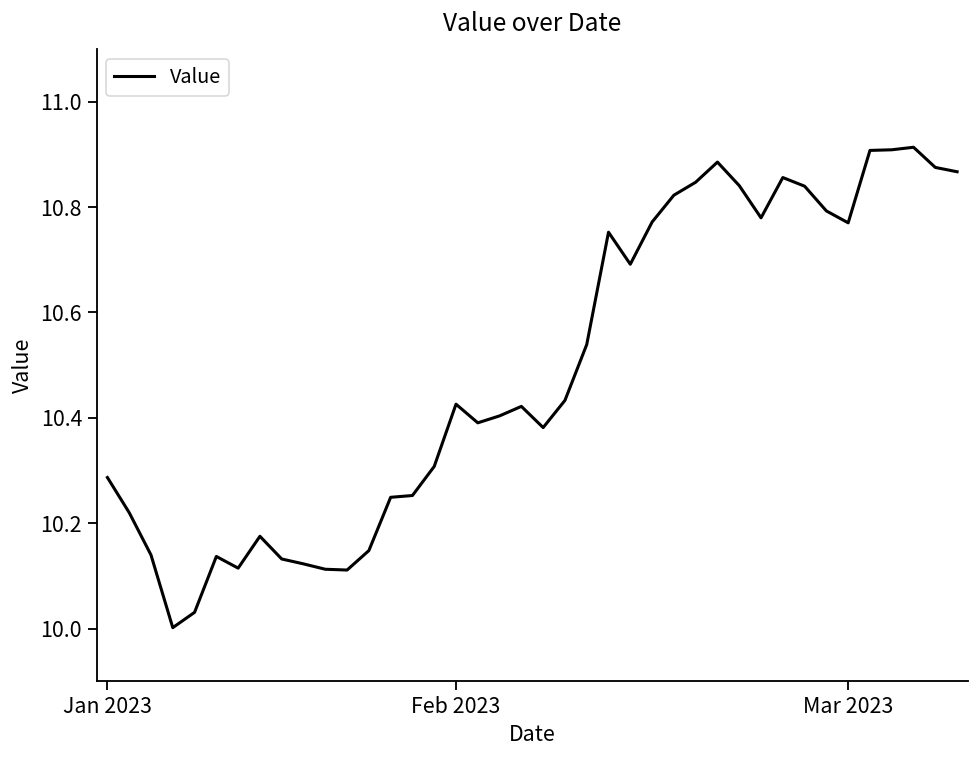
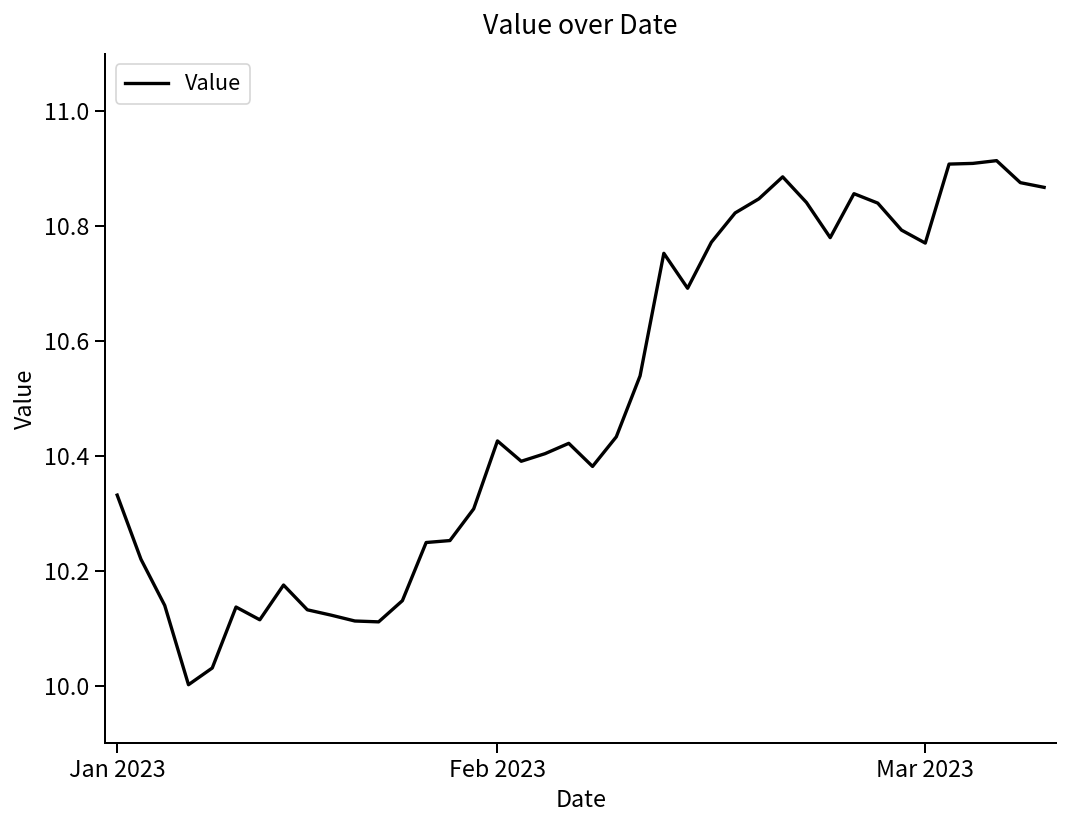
Jan 2023: 10.29 -> 10.33
